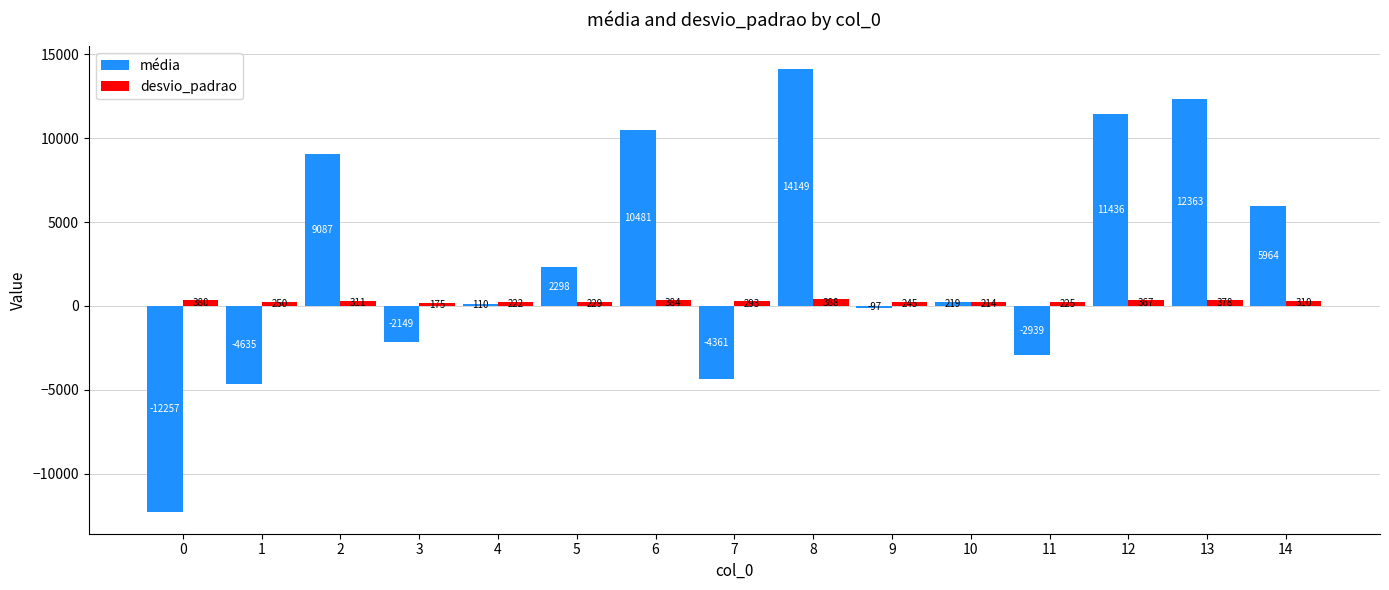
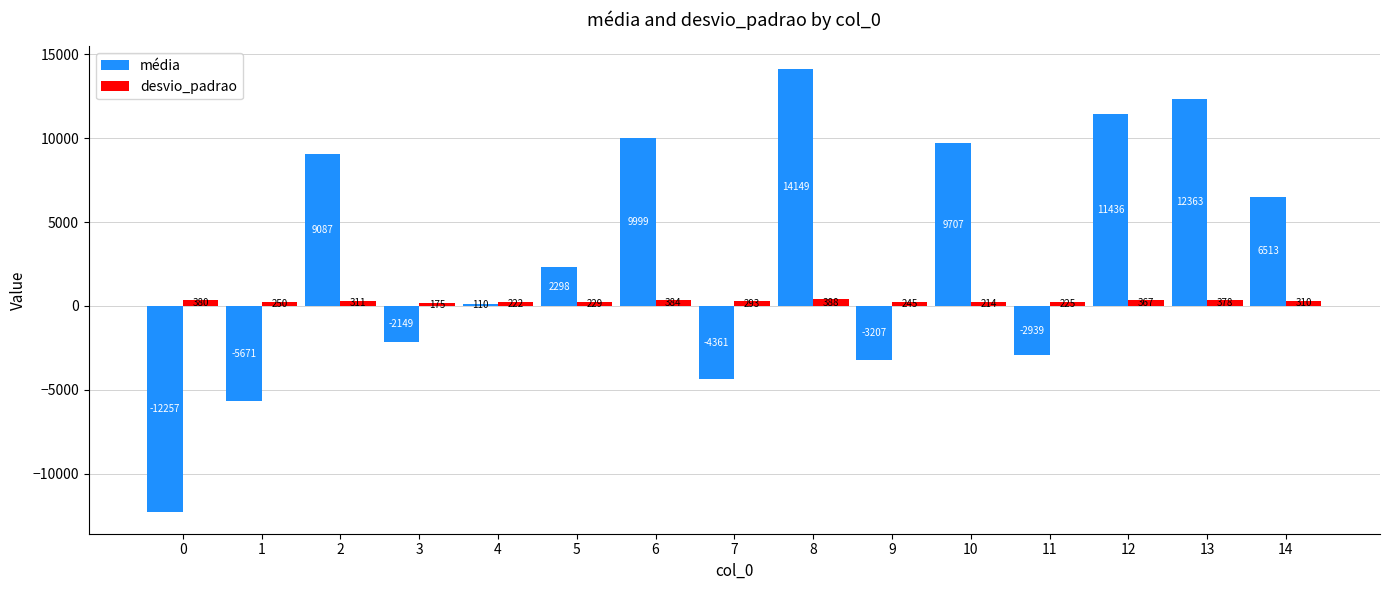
média, 1: -4635 -> -5671
média, 6: 10481 -> 9999
média, 9: -97 -> -3207
média, 10: 219 -> 9707
média, 14: 5964 -> 6513
